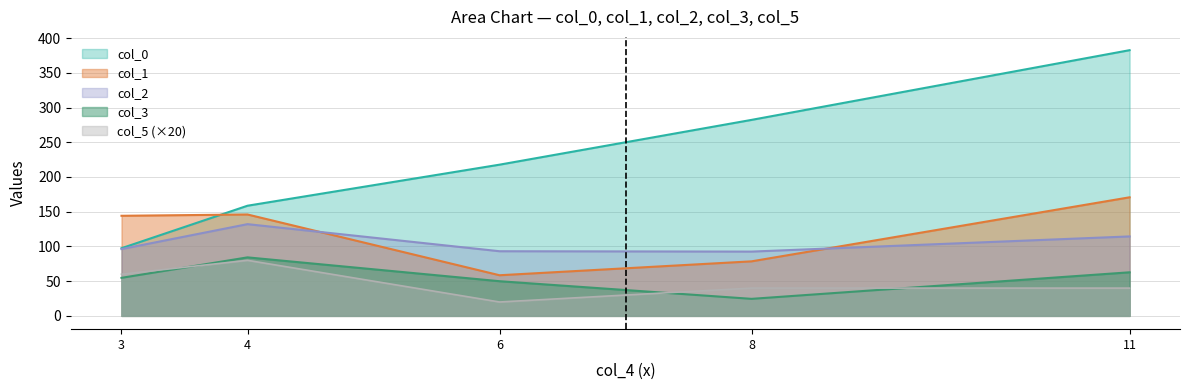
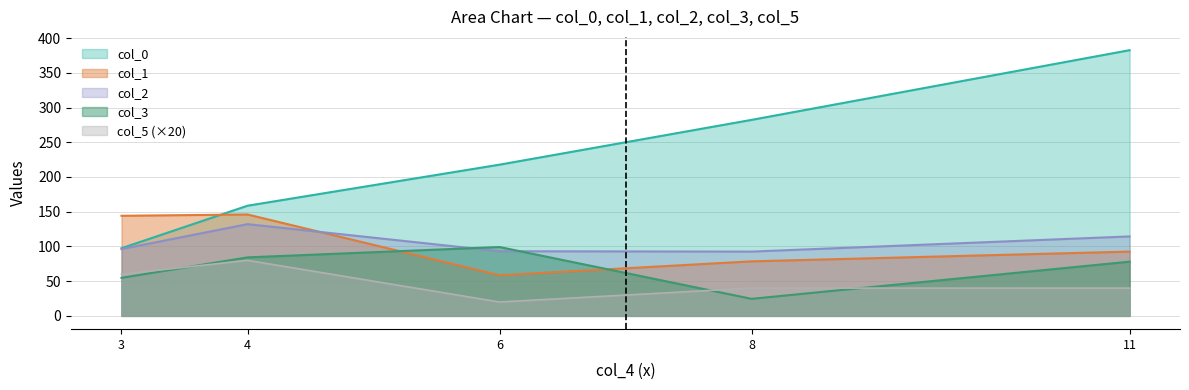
col_3, 6: 50 -> 100
col_1, 11: 170 -> 90
col_3, 11: 60 -> 80
